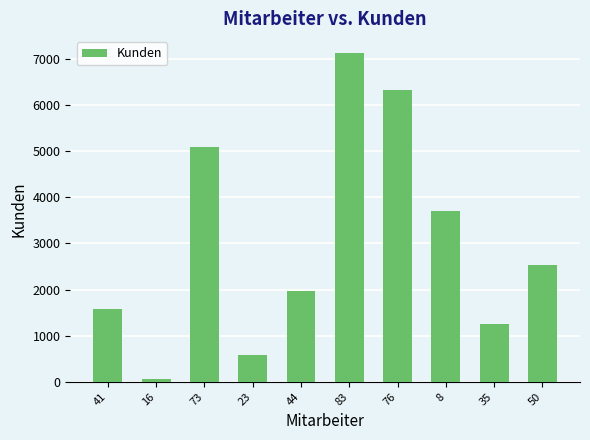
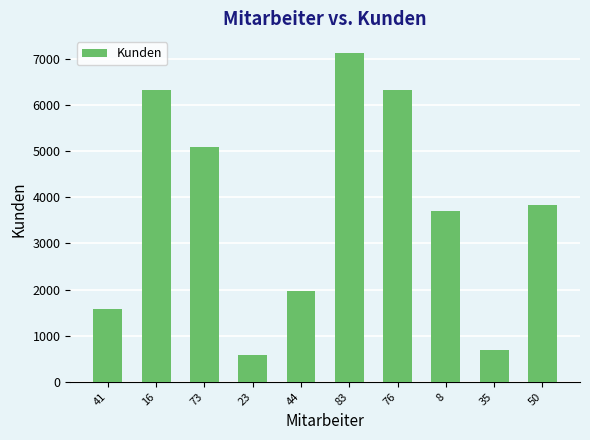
16: 100 -> 6300
35: 1200 -> 700
50: 2500 -> 3800
